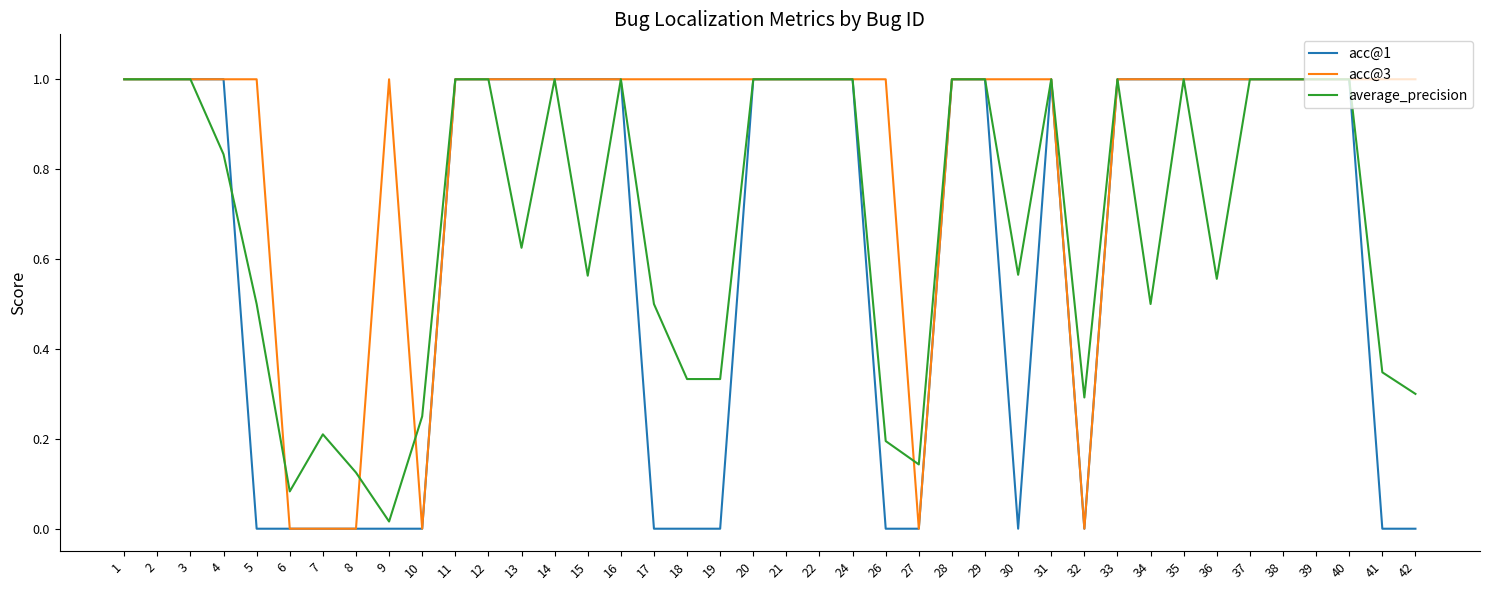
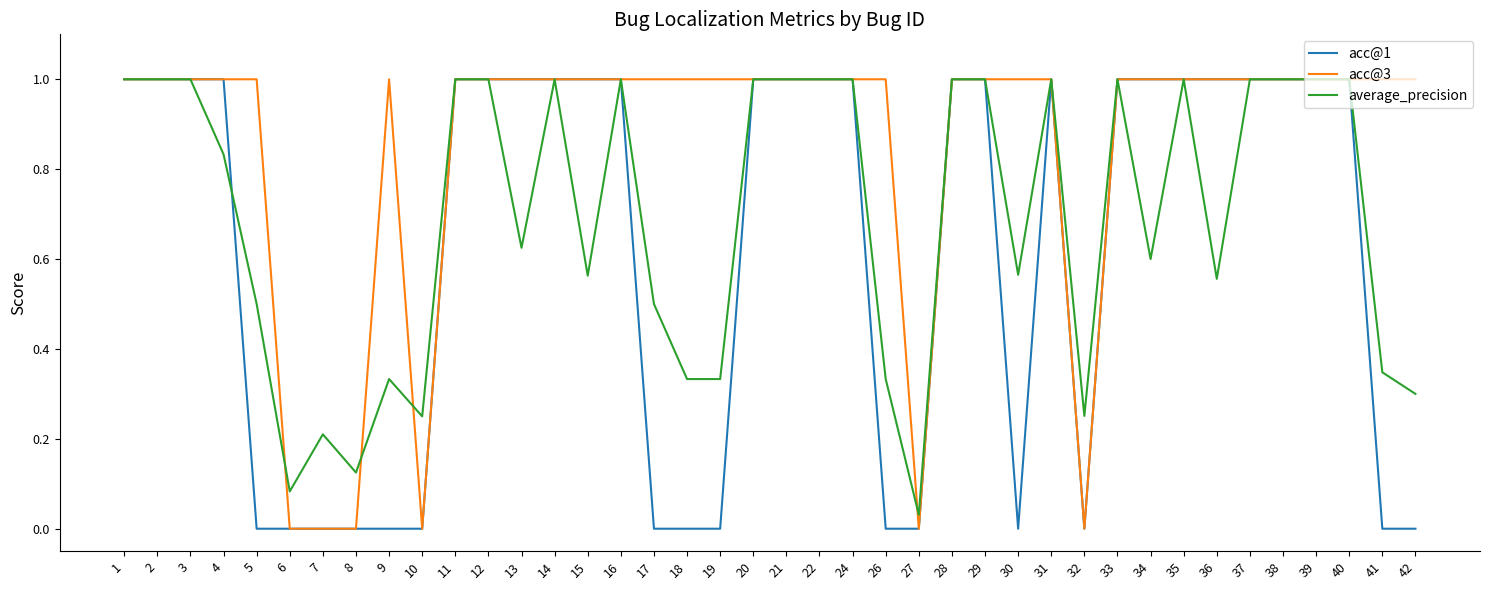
average_precision, 9: 0.02 -> 0.33
average_precision, 26: 0.20 -> 0.33
average_precision, 27: 0.14 -> 0.03
average_precision, 32: 0.29 -> 0.25
average_precision, 34: 0.5 -> 0.6
